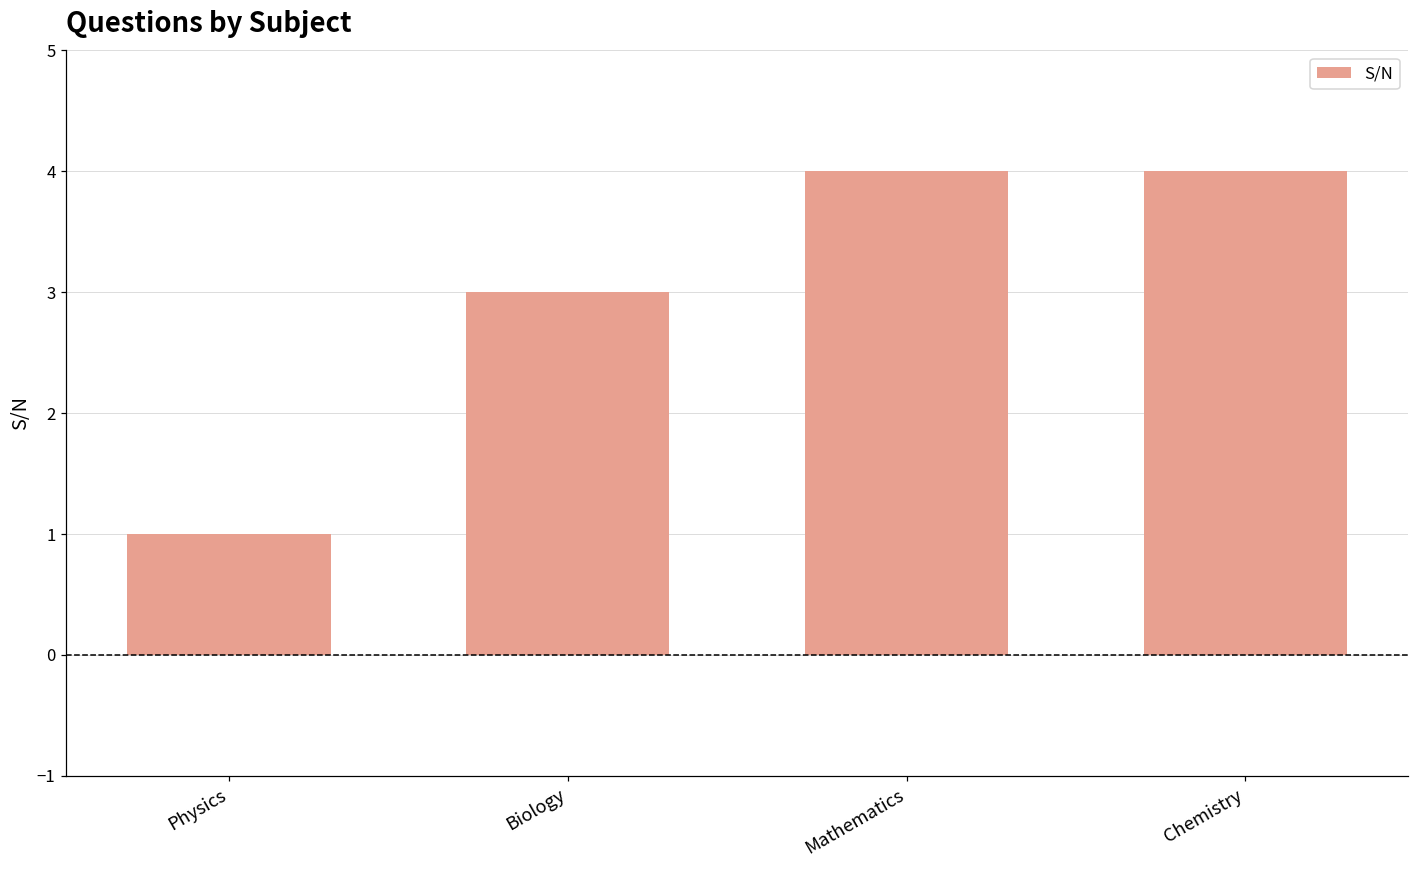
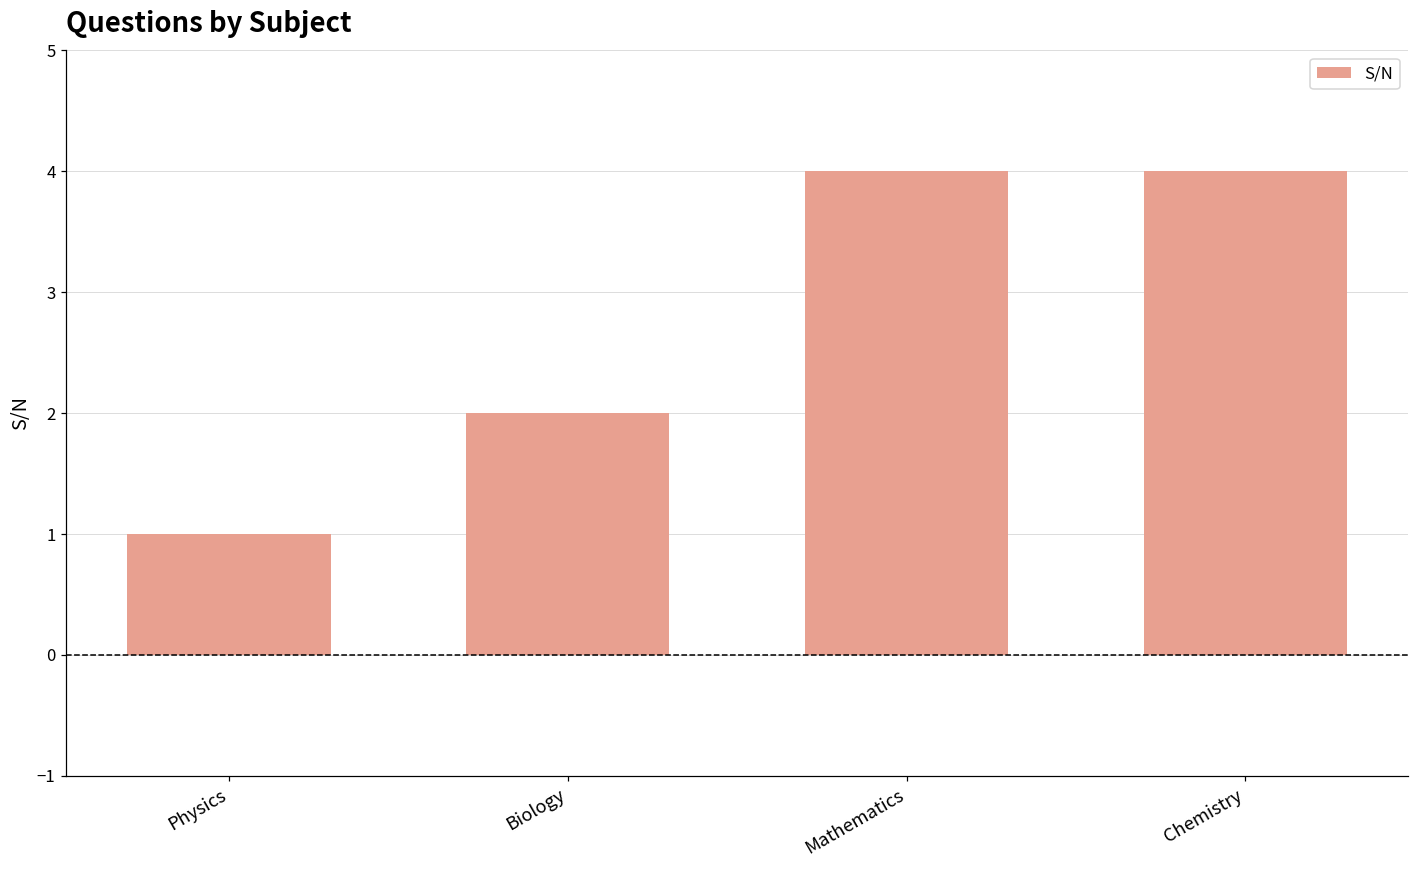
Biology: 3 -> 2
